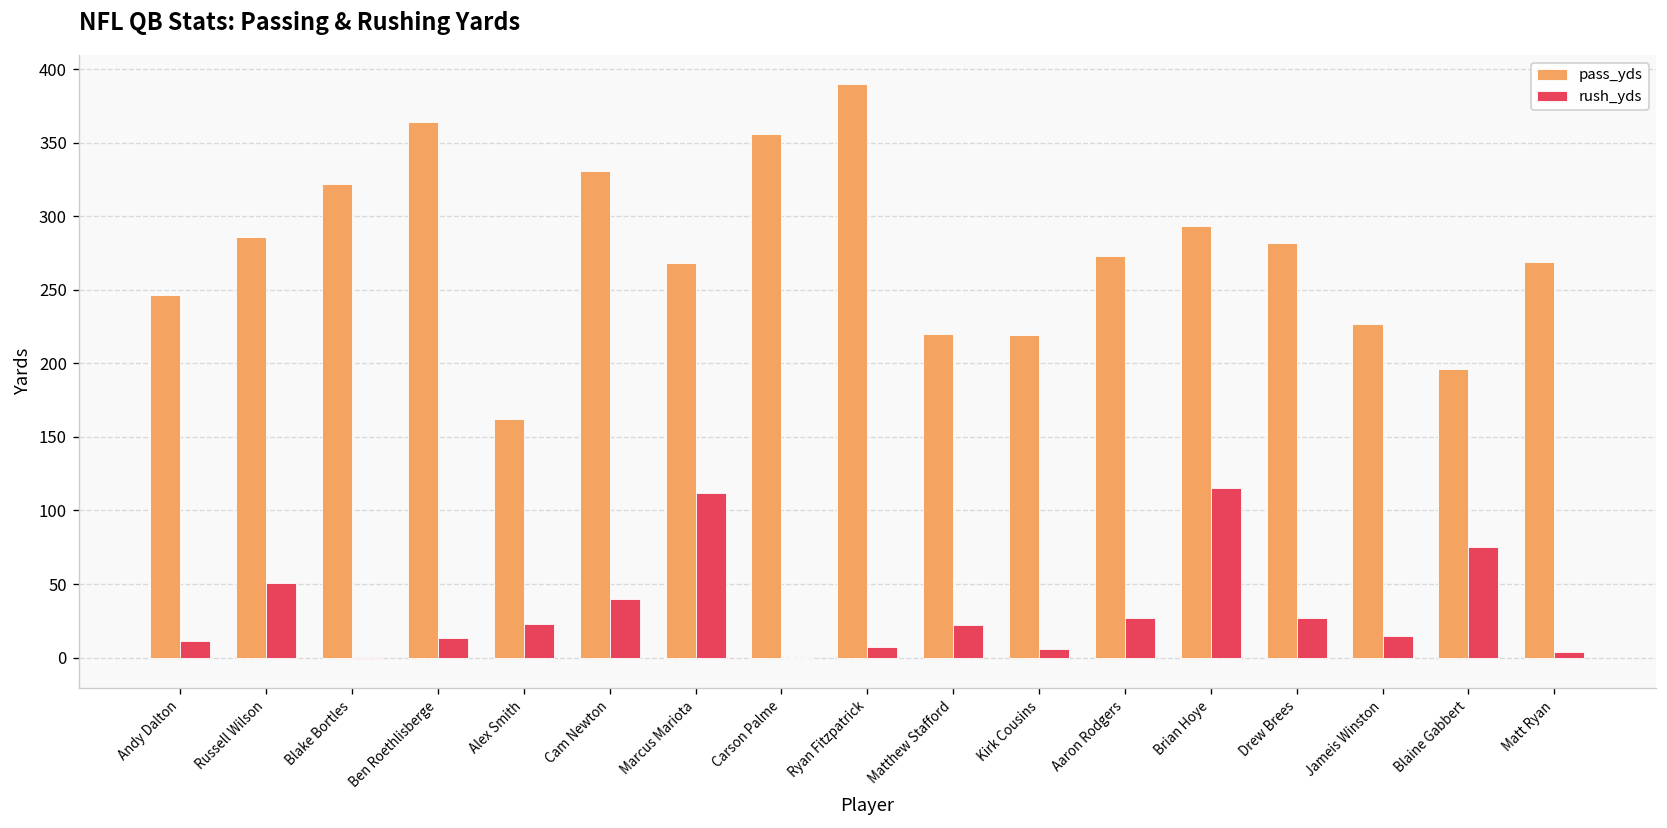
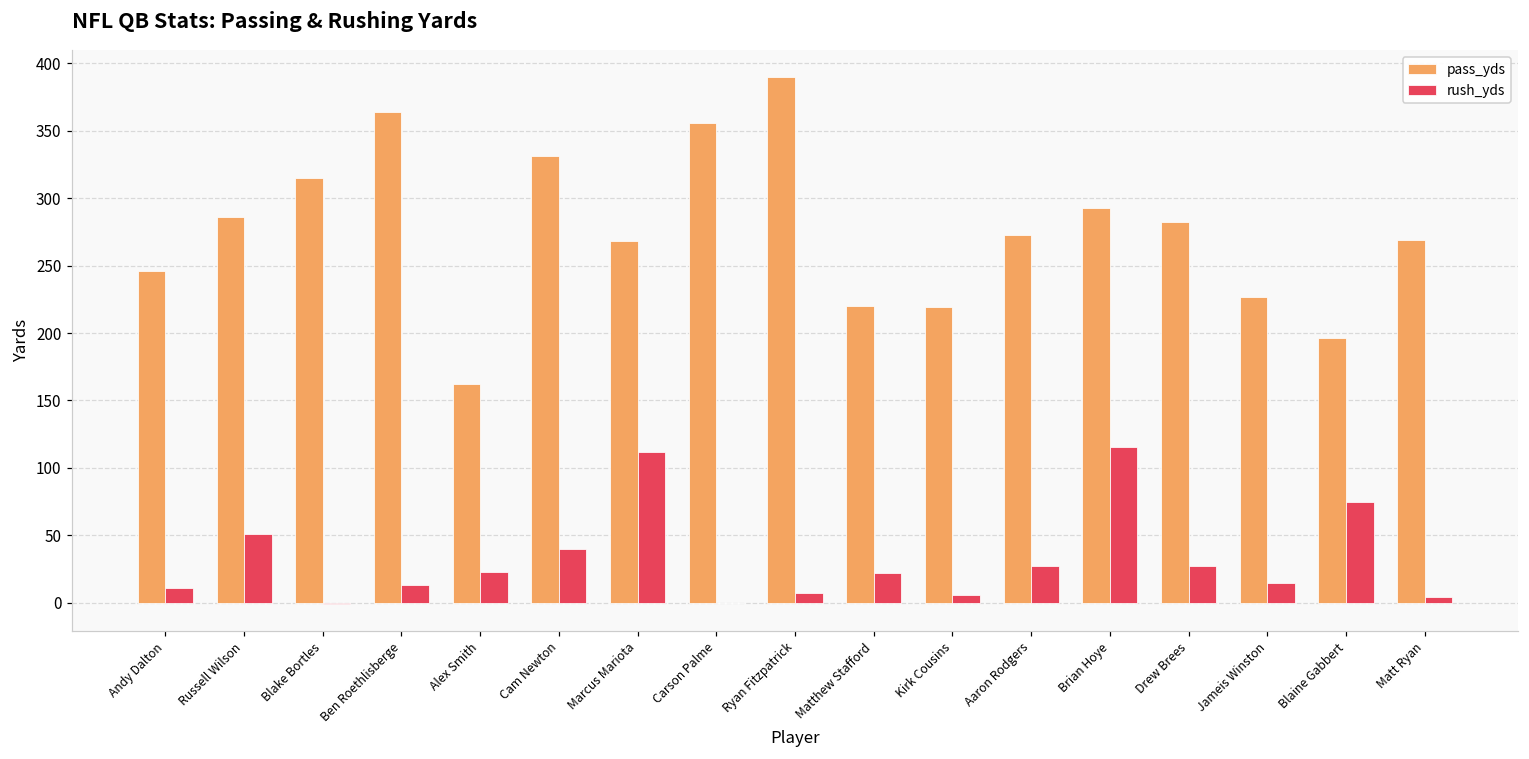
pass_yds, Blake Bortles: 322 -> 315
